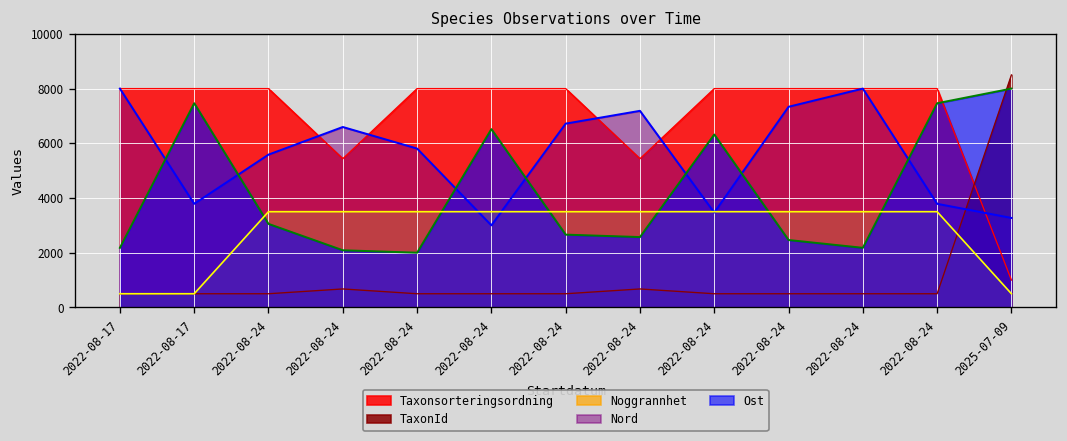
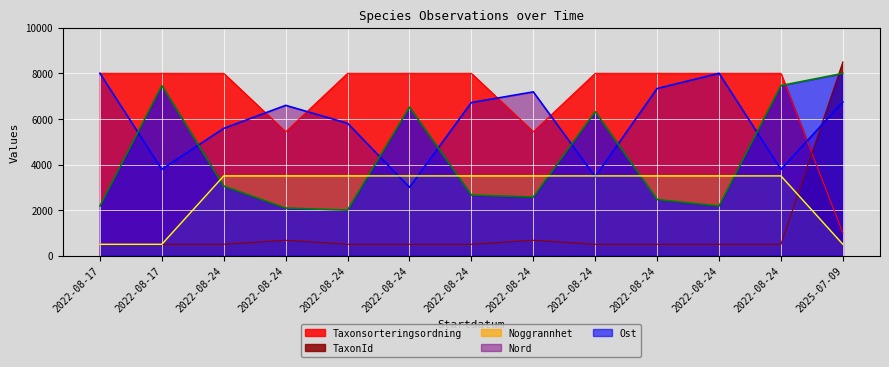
Nord, 2025-07-09: 3300 -> 6700
